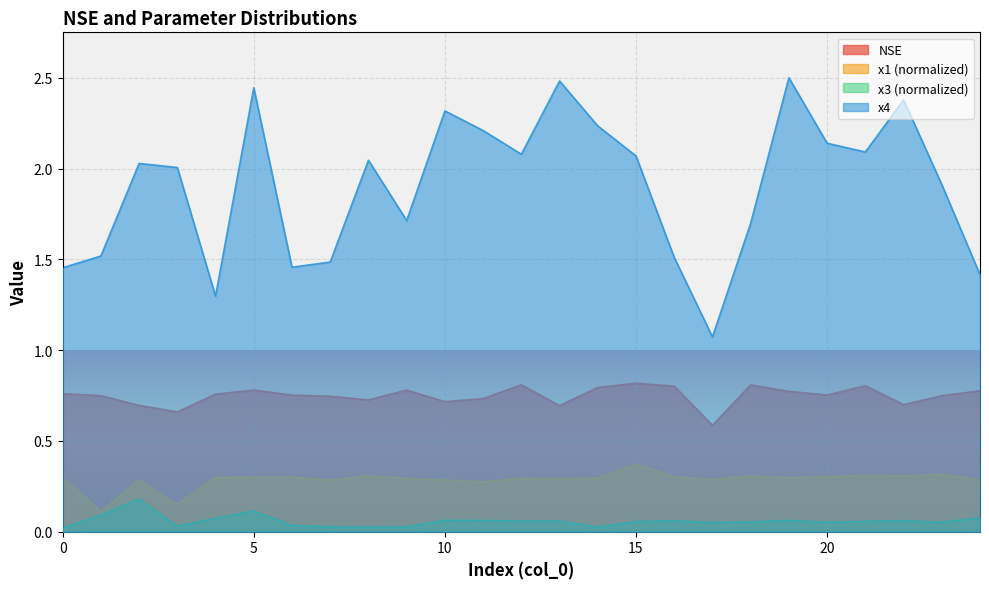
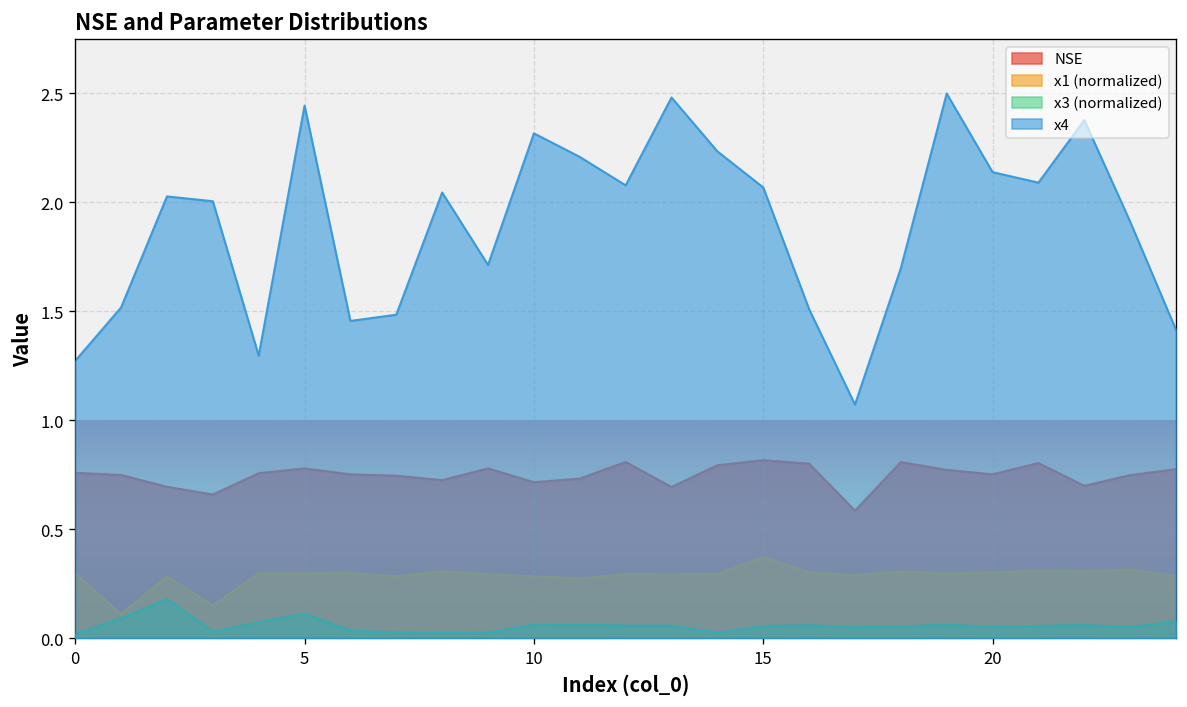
x4, 0: 1.45 -> 1.27
